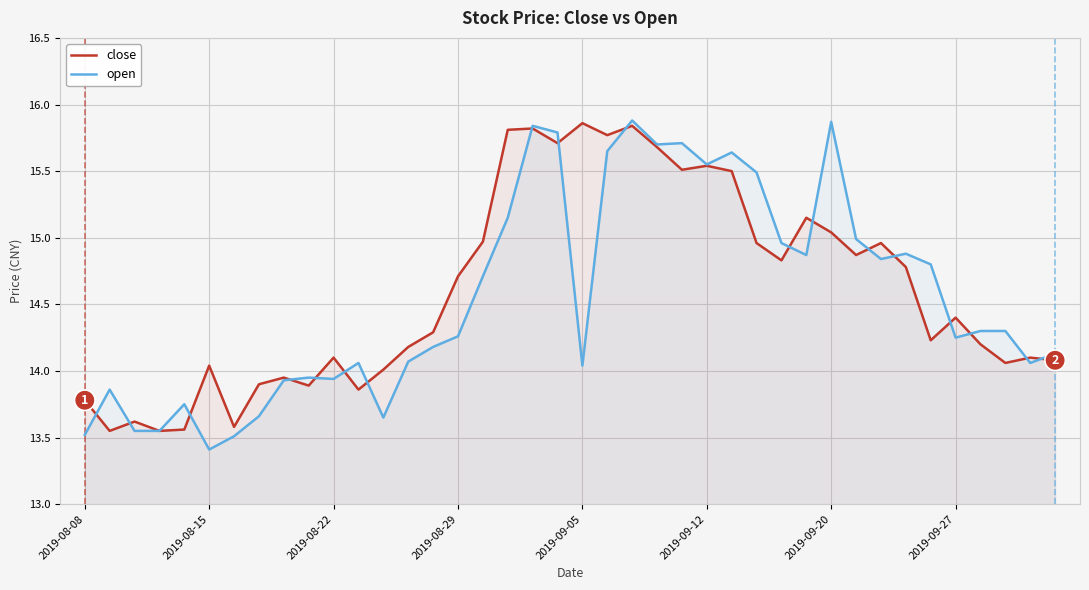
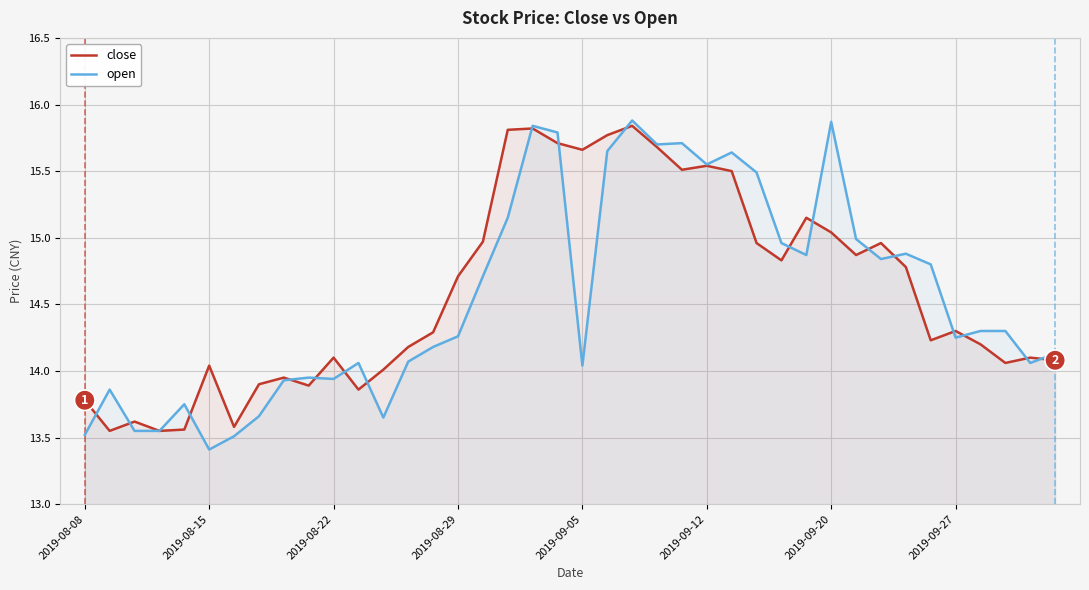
close, 2019-09-05: 15.86 -> 15.66
close, 2019-09-27: 14.4 -> 14.3
